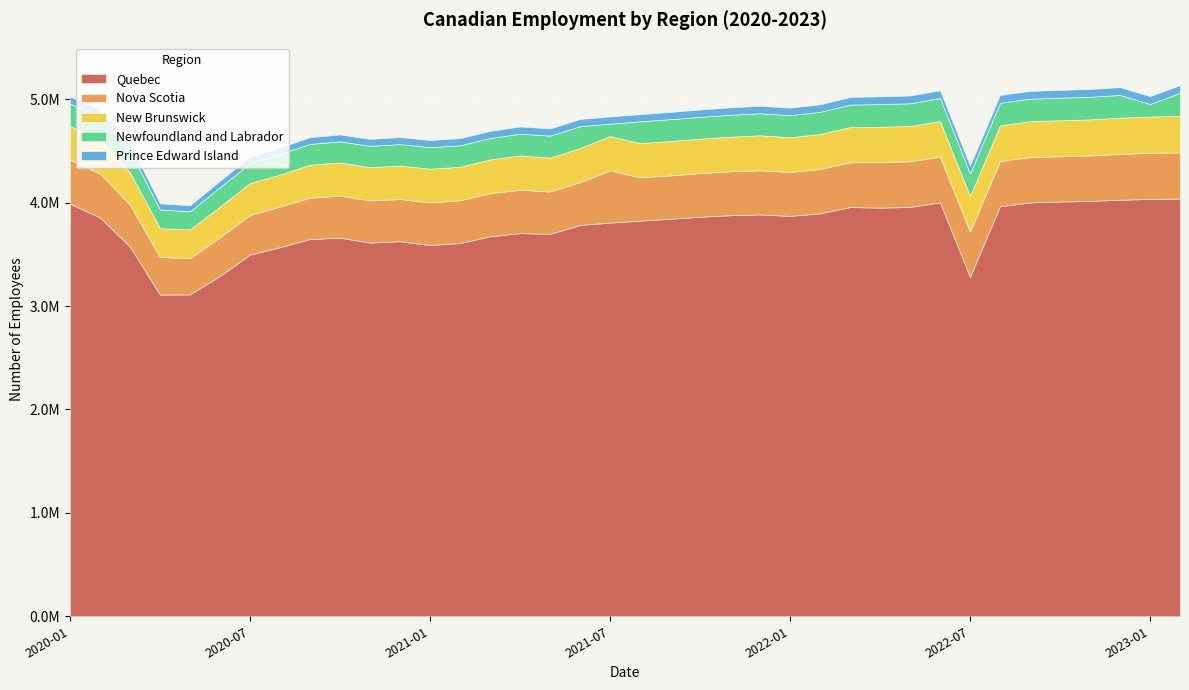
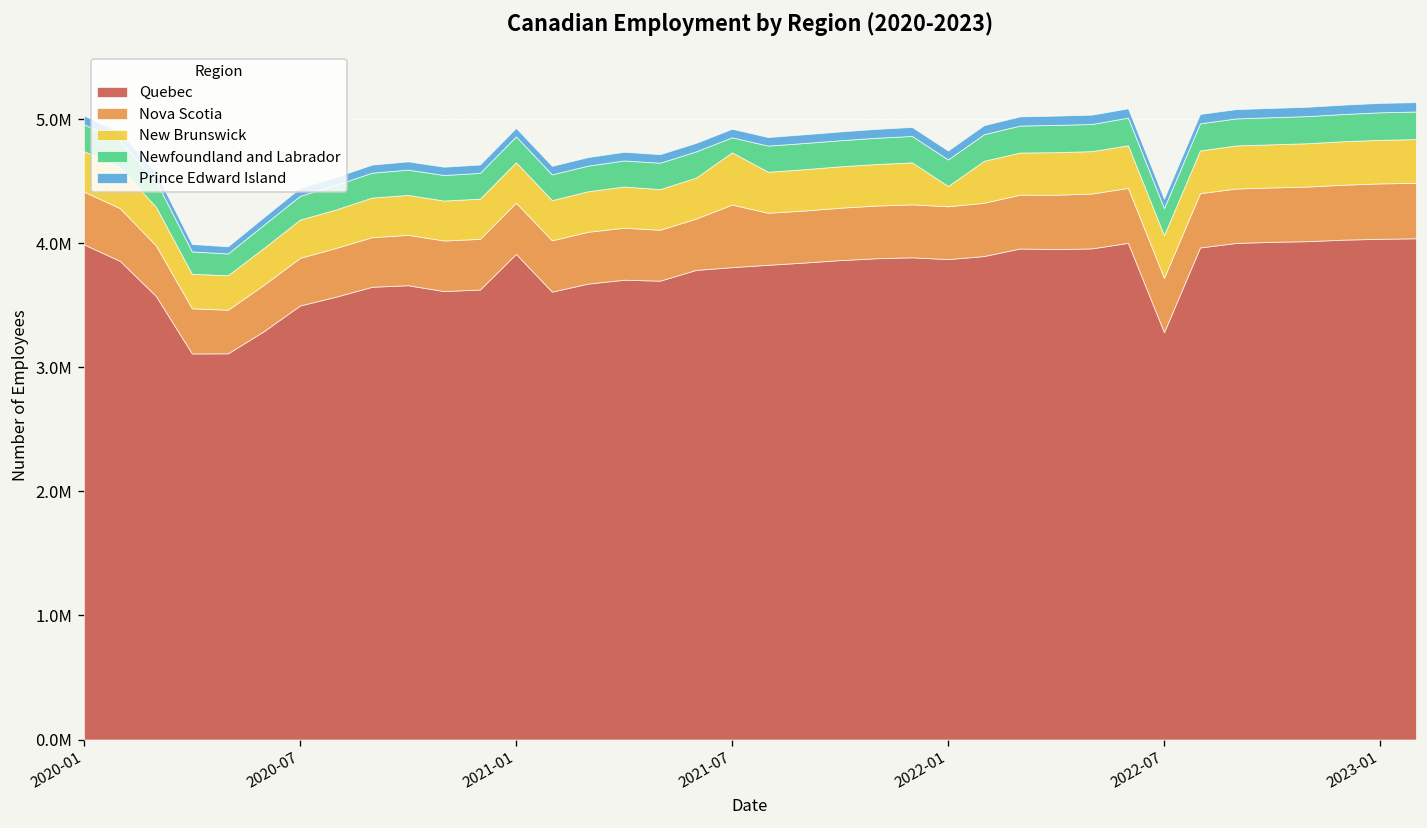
Quebec, 2021-01: 3590000 -> 3910000
New Brunswick, 2021-07: 330000 -> 420000
New Brunswick, 2022-01: 330000 -> 160000
Newfoundland and Labrador, 2023-01: 120000 -> 220000
